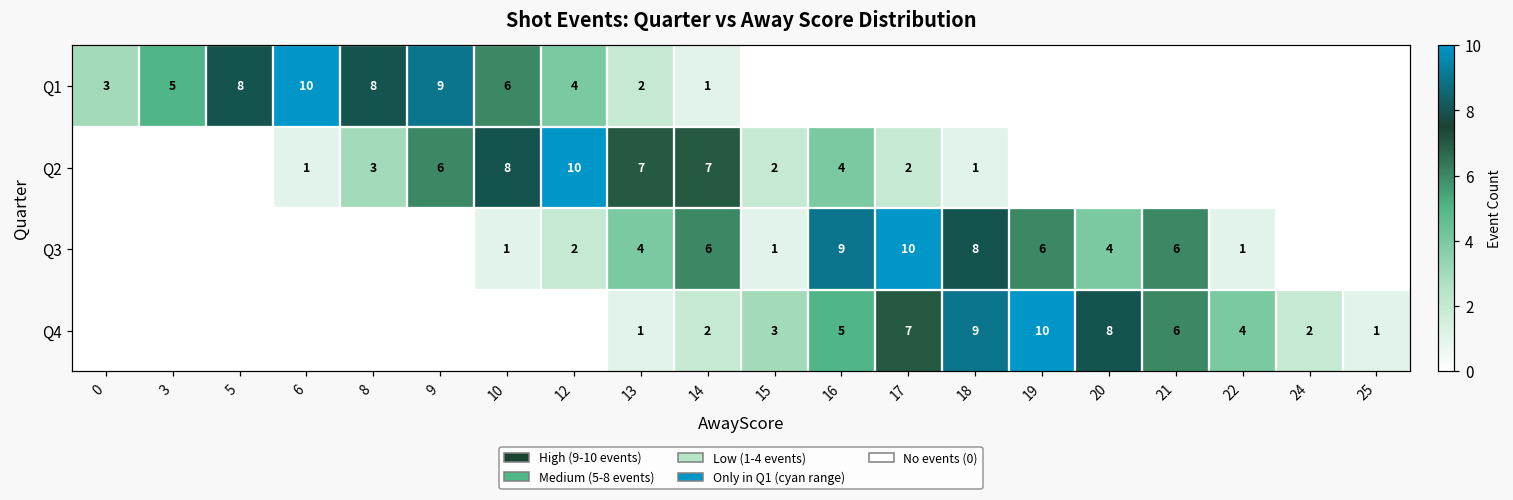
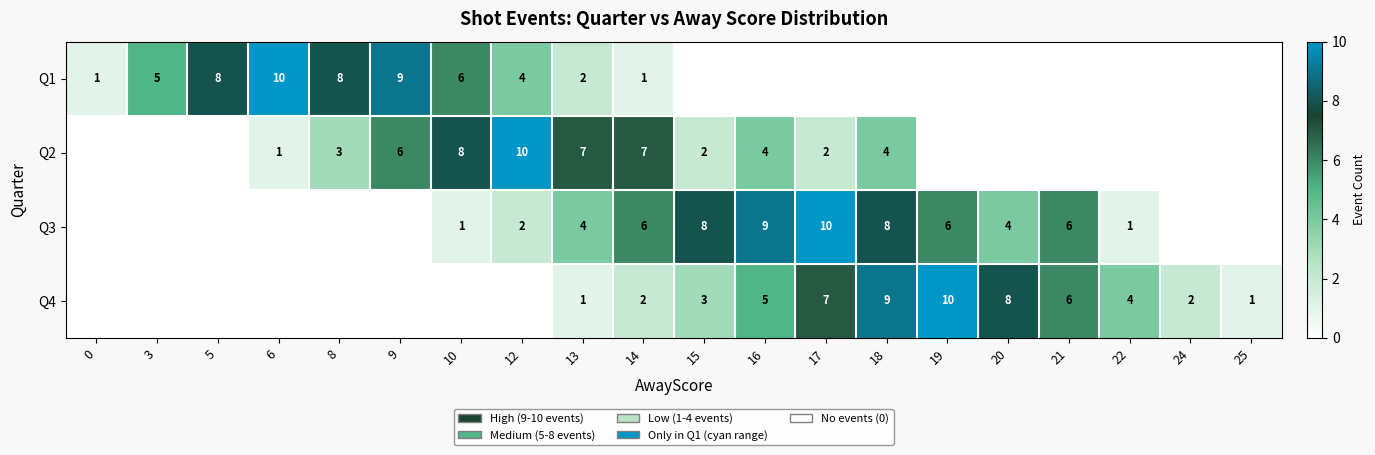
Q1, 0: 3 -> 1
Q2, 18: 1 -> 4
Q3, 15: 1 -> 8
